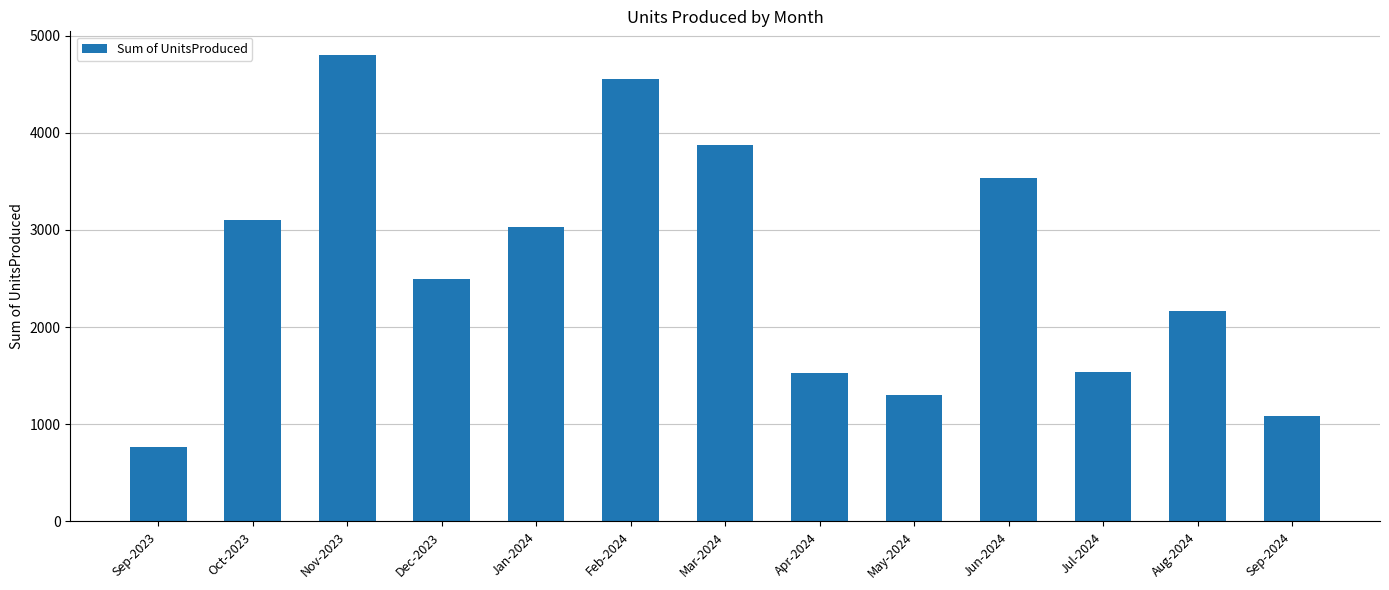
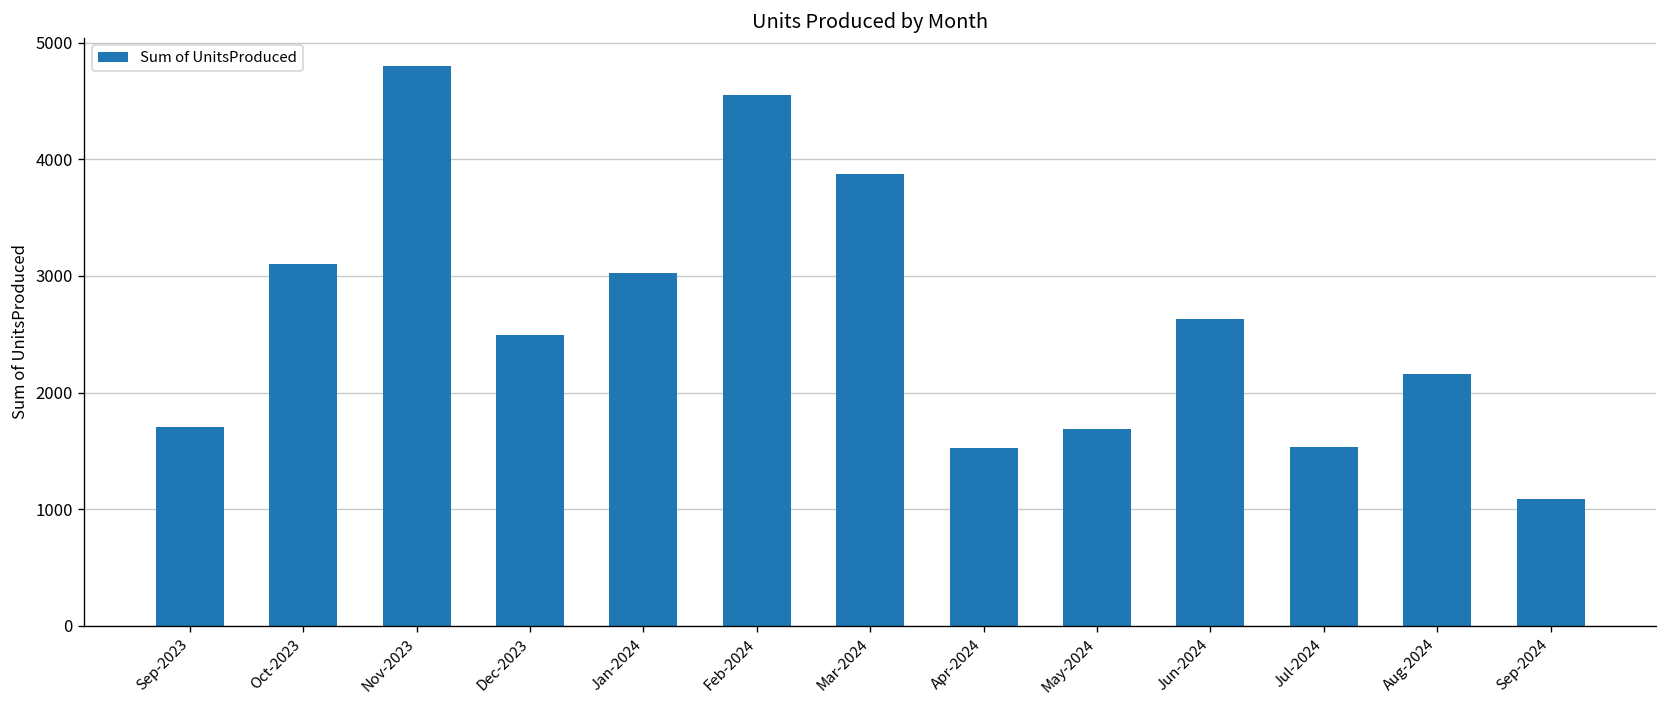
Sep-2023: 800 -> 1700
May-2024: 1300 -> 1700
Jun-2024: 3500 -> 2600
